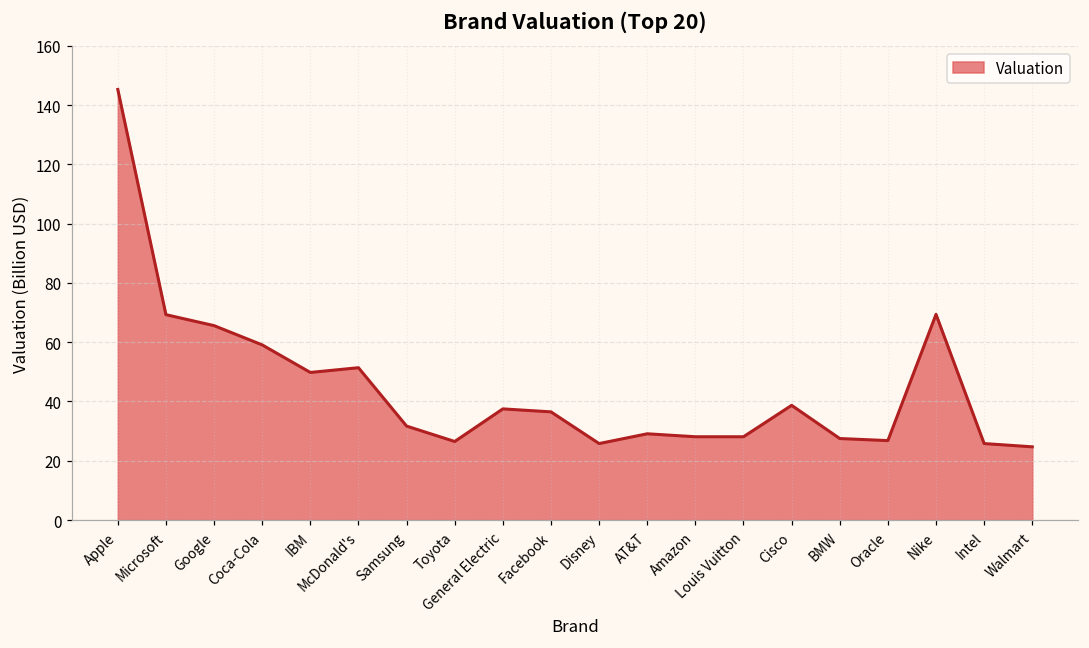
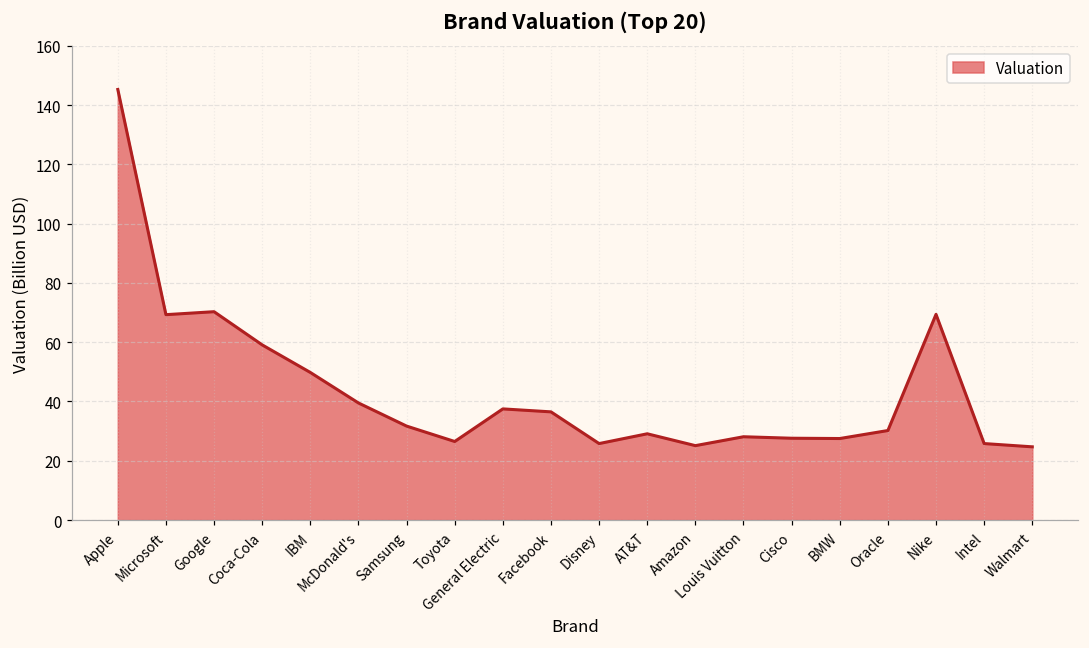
Google: 66 -> 70
McDonald's: 51 -> 40
Amazon: 28 -> 25
Cisco: 39 -> 28
Oracle: 27 -> 30
